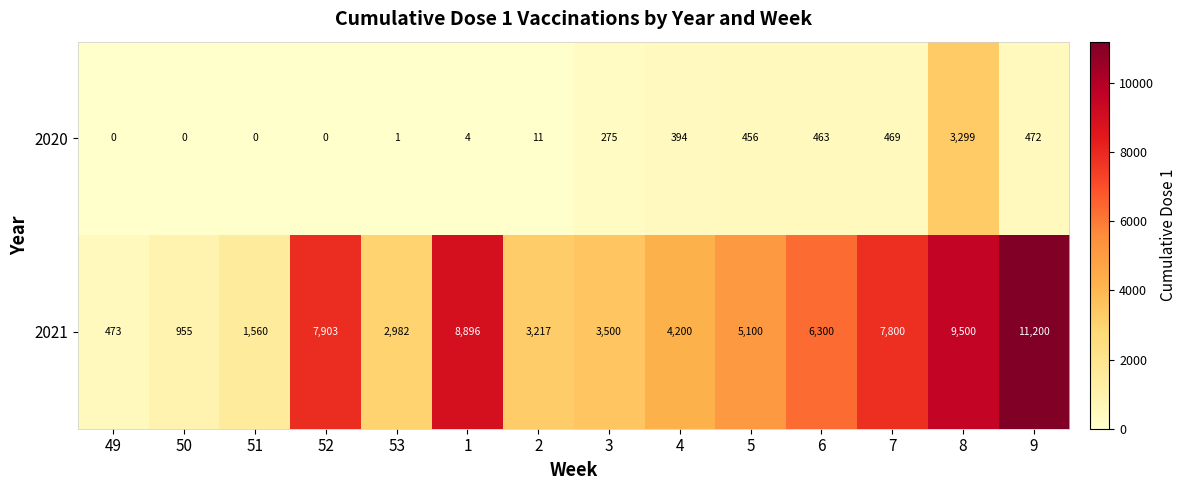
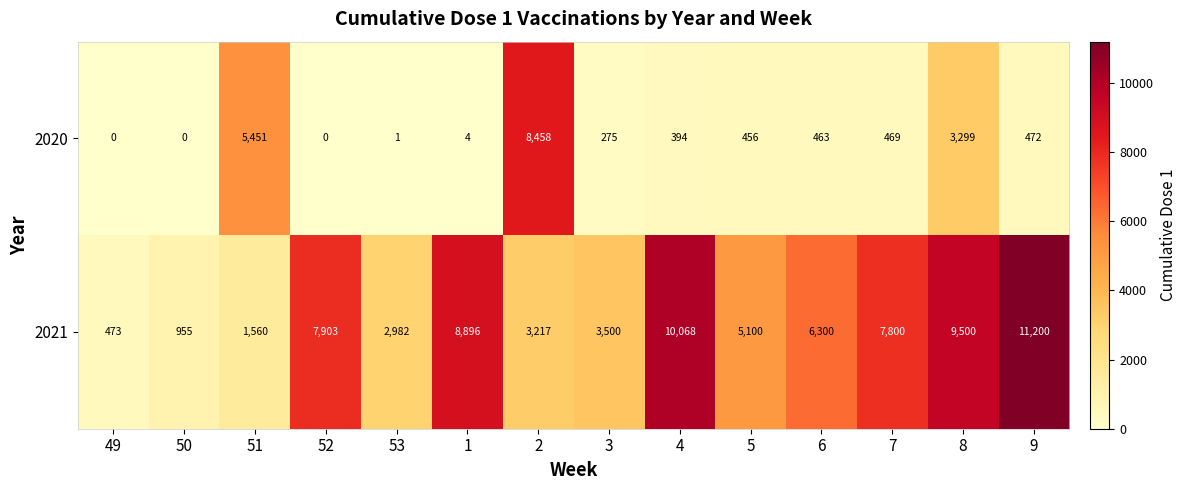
2020, 51: 0 -> 5,451
2020, 2: 11 -> 8,458
2021, 4: 4,200 -> 10,068
